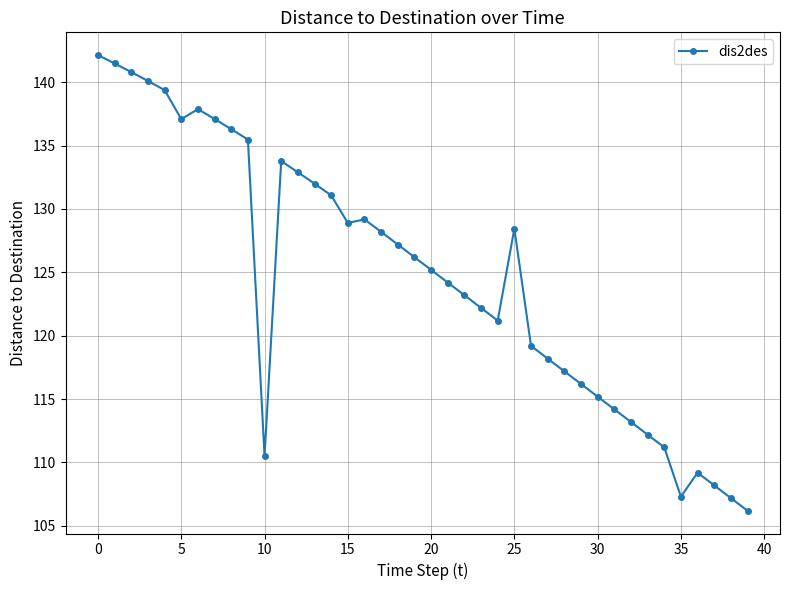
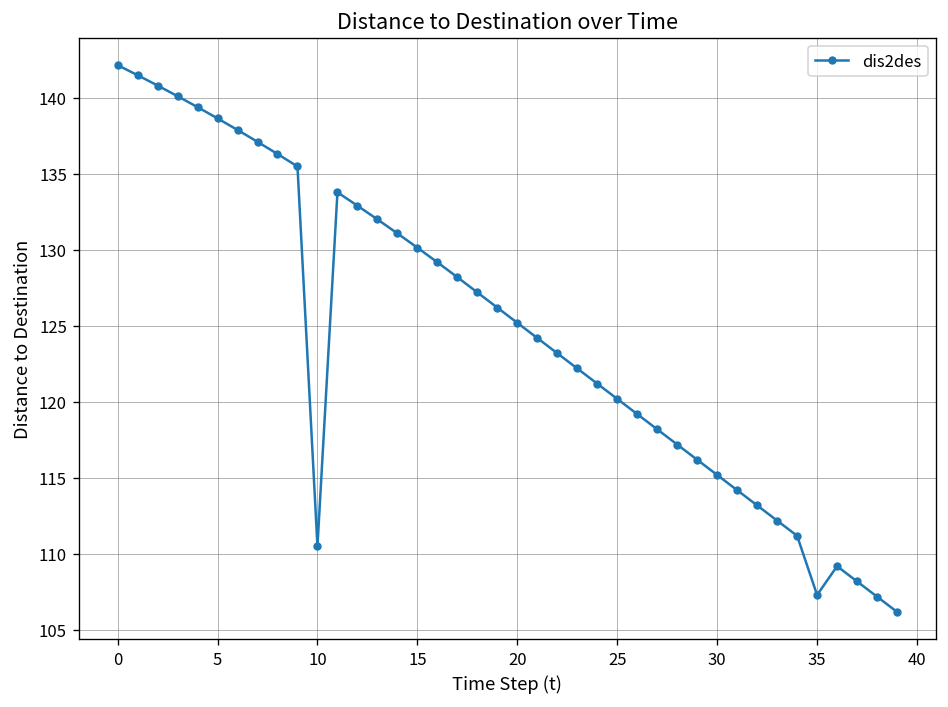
5: 137.1 -> 138.6
15: 128.9 -> 130.1
25: 128.4 -> 120.2
